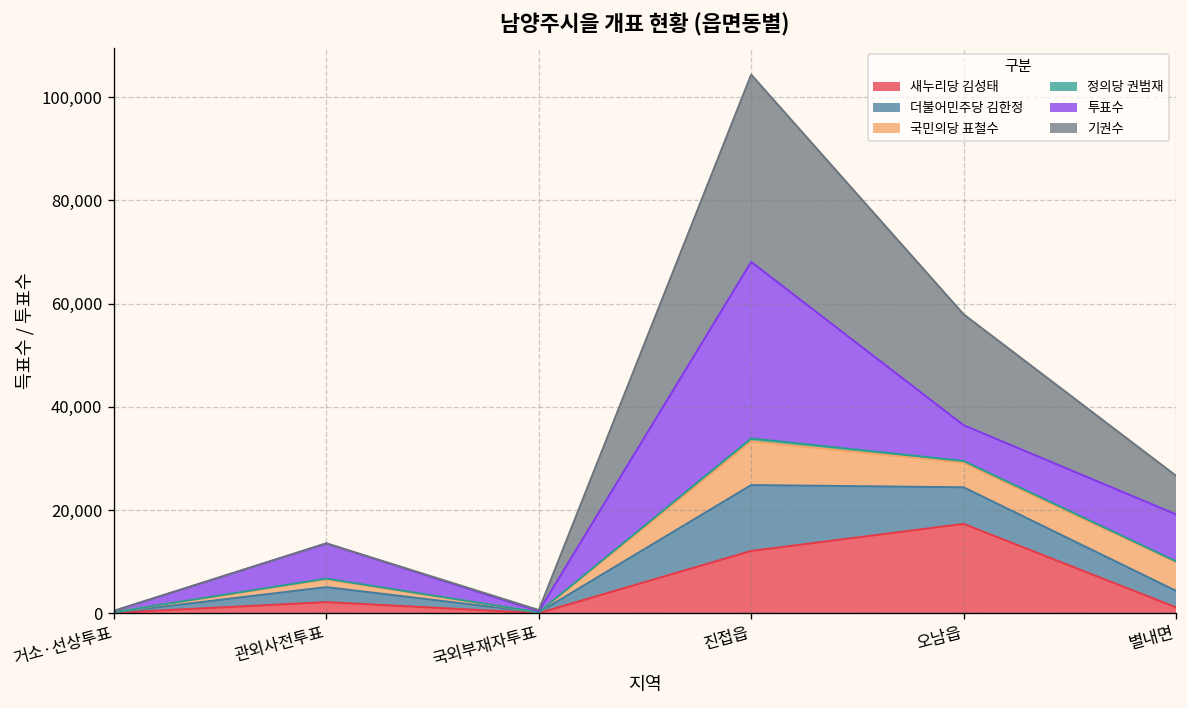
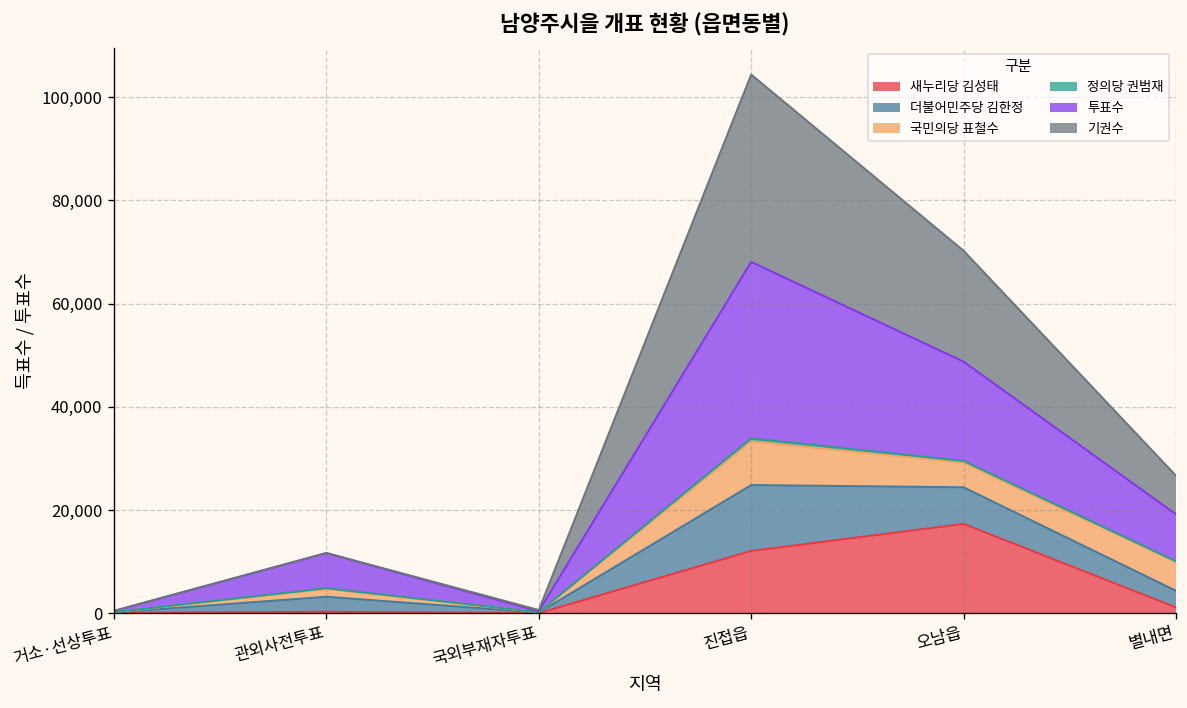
새누리당 김성태, 관외사전투표: 2,000 -> 0
투표수, 오남읍: 7,000 -> 19,000
